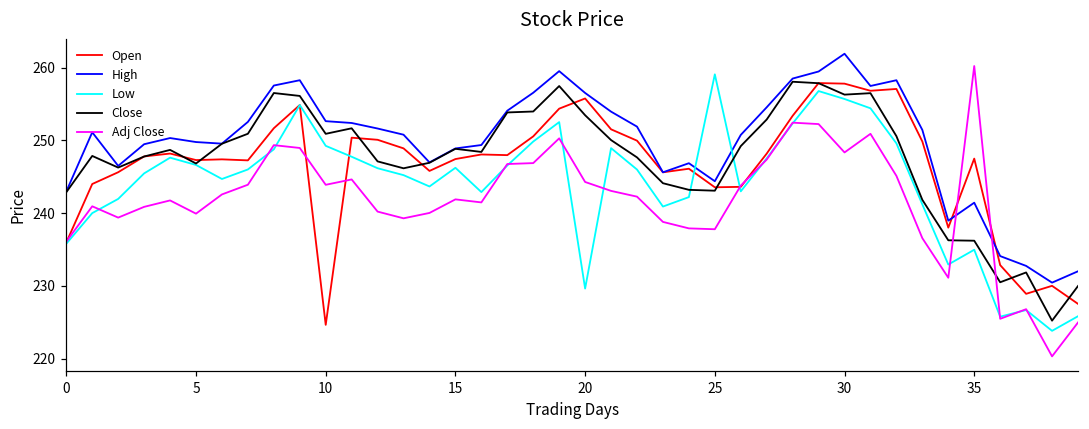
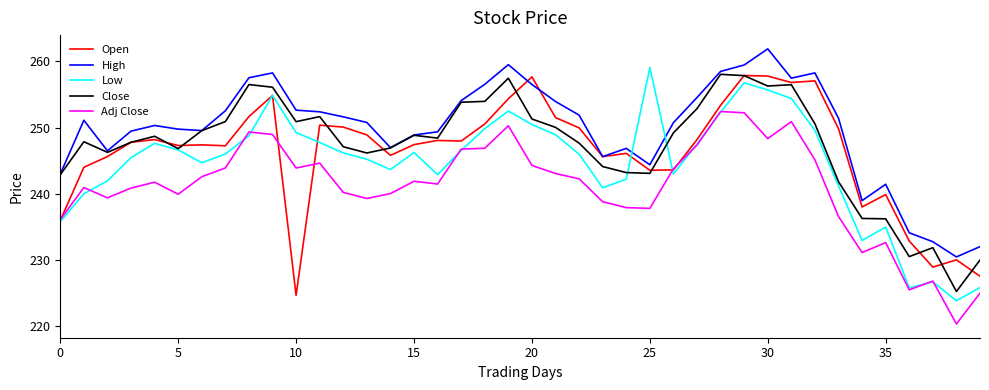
Open, 20: 256 -> 258
Low, 20: 230 -> 250
Close, 20: 253 -> 251
Open, 35: 247 -> 240
Adj Close, 35: 260 -> 233
